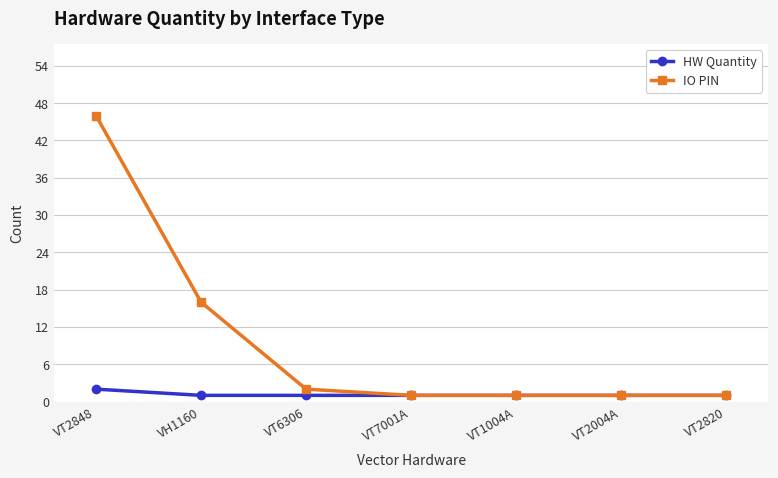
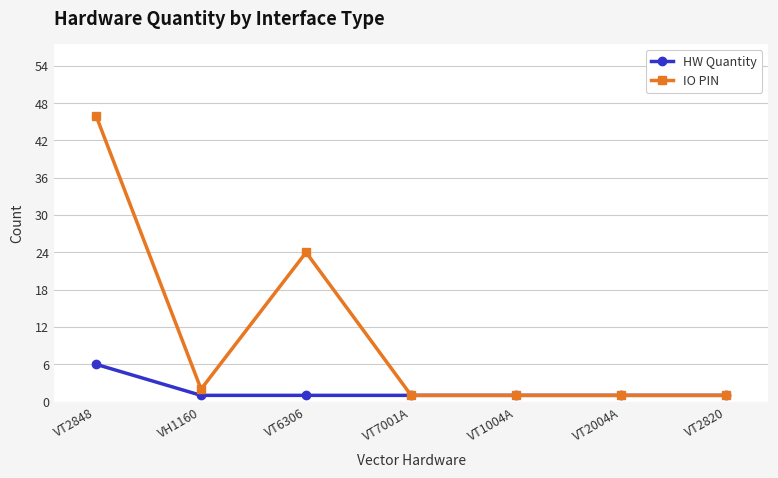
HW Quantity, VT2848: 2 -> 6
IO PIN, VH1160: 16 -> 2
IO PIN, VT6306: 2 -> 24
